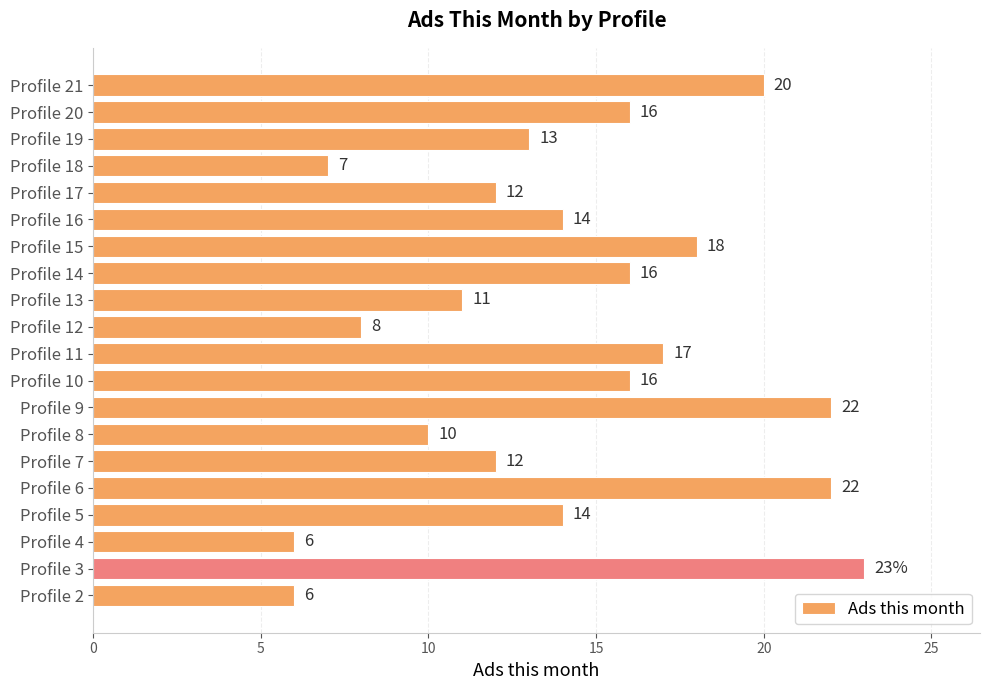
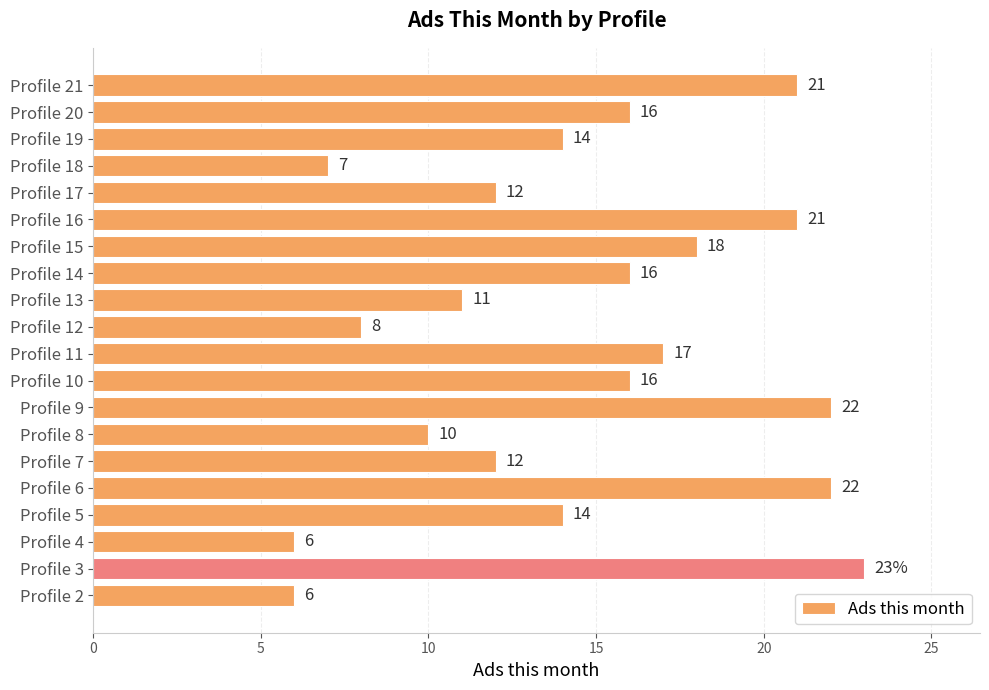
Profile 21: 20 -> 21
Profile 19: 13 -> 14
Profile 16: 14 -> 21
